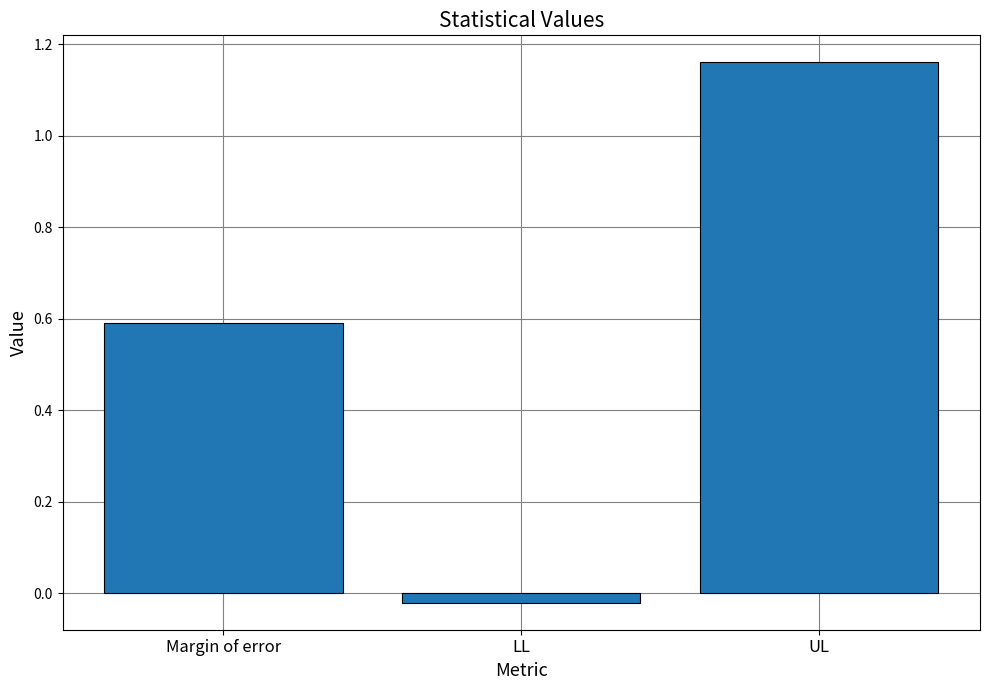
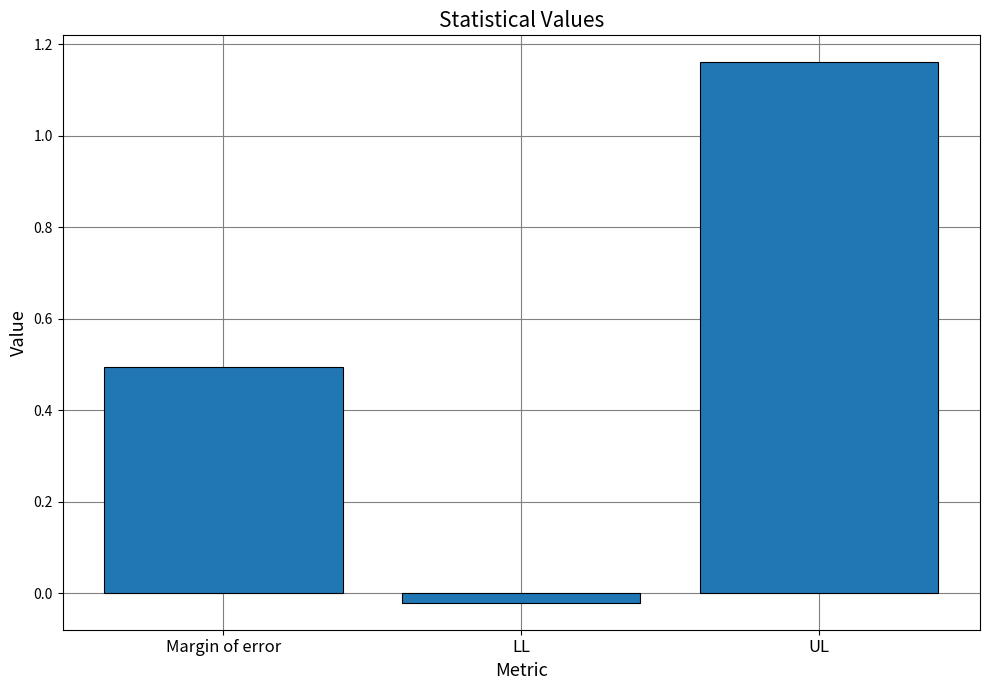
Margin of error: 0.59 -> 0.49
